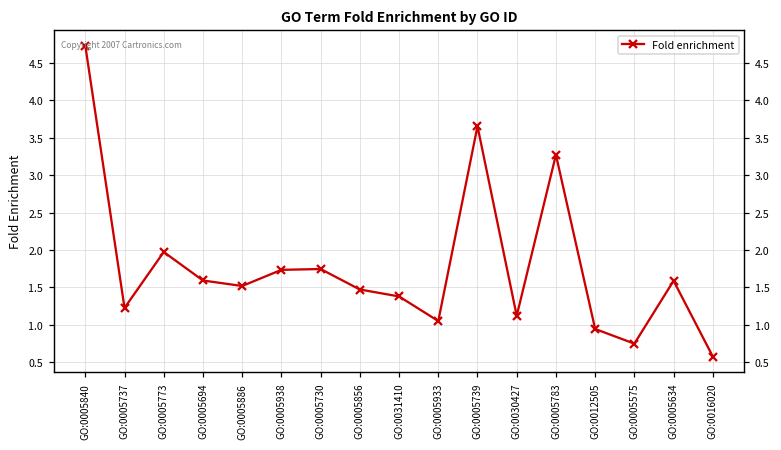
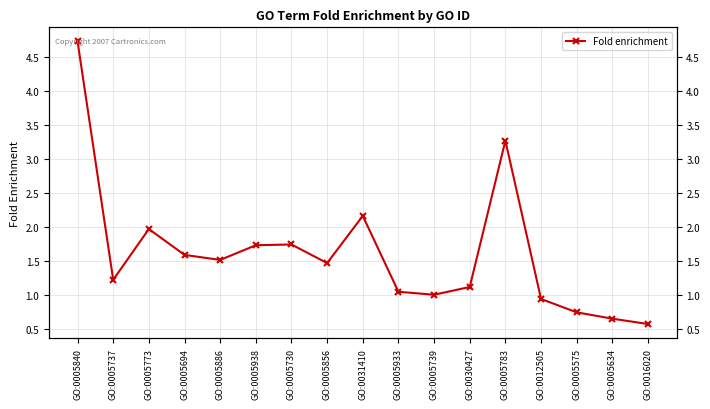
GO:0031410: 1.4 -> 2.2
GO:0005739: 3.7 -> 1.0
GO:0005634: 1.6 -> 0.7
